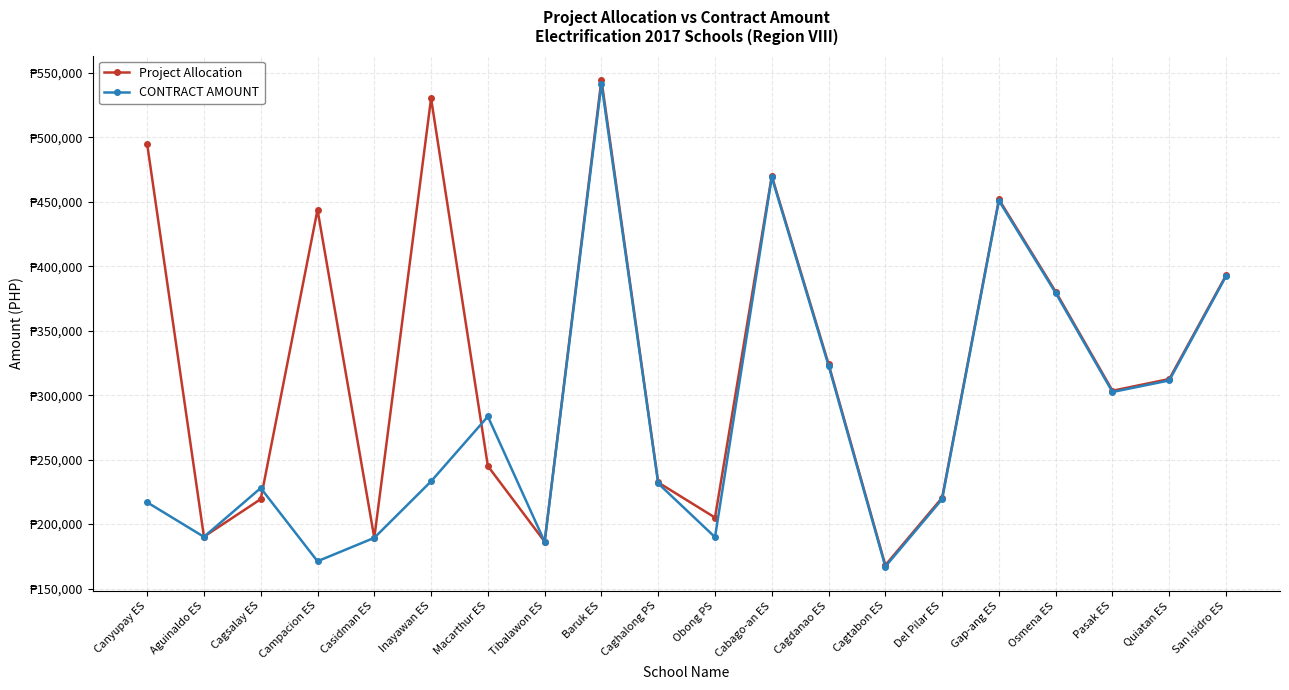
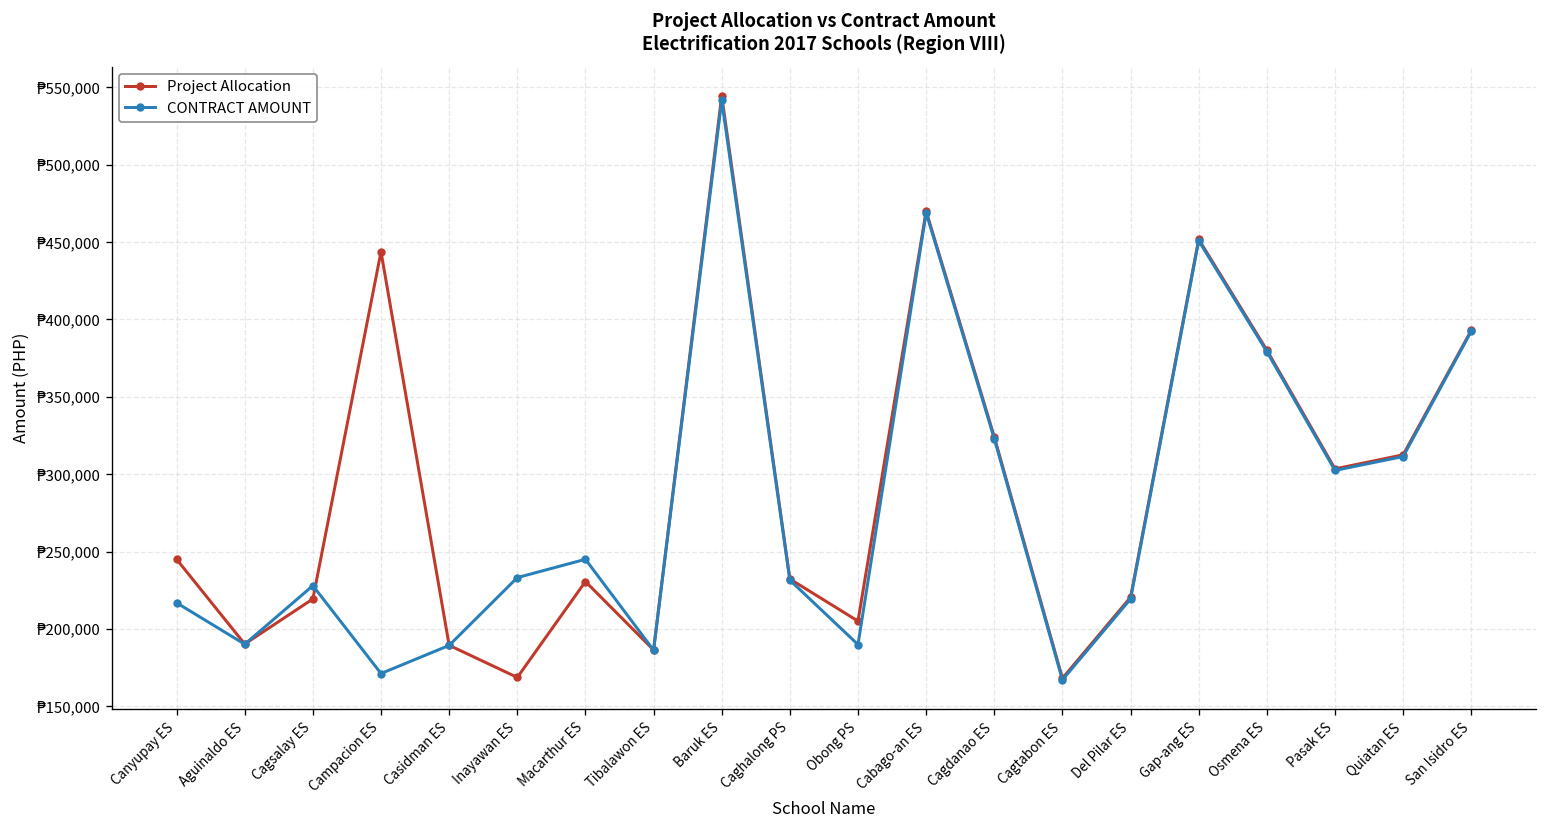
Project Allocation, Canyupay ES: ₱495,000 -> ₱245,000
Project Allocation, Inayawan ES: ₱530,000 -> ₱169,000
Project Allocation, Macarthur ES: ₱245,000 -> ₱231,000
CONTRACT AMOUNT, Macarthur ES: ₱283,000 -> ₱245,000
